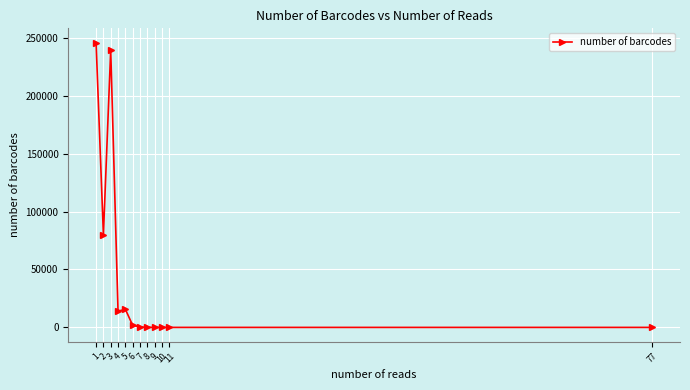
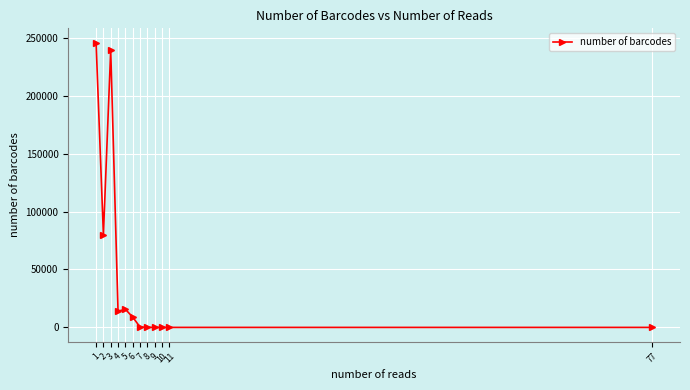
6: 2000 -> 9000
